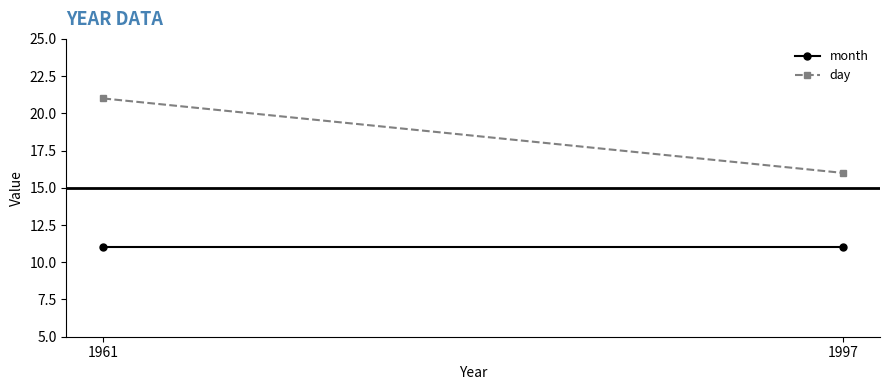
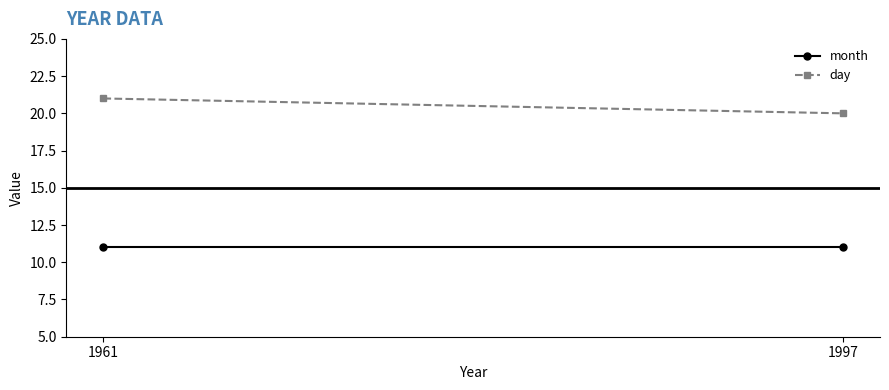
day, 1997: 16 -> 20
